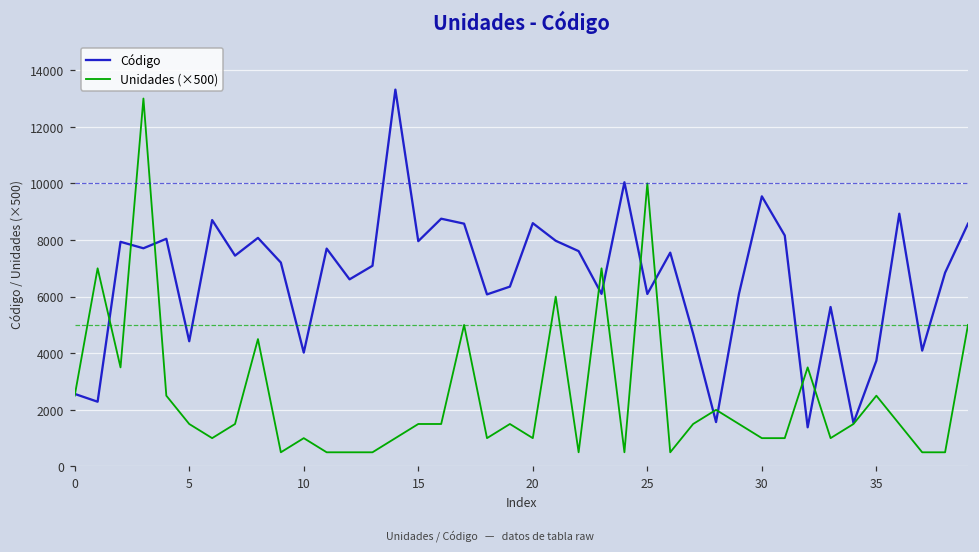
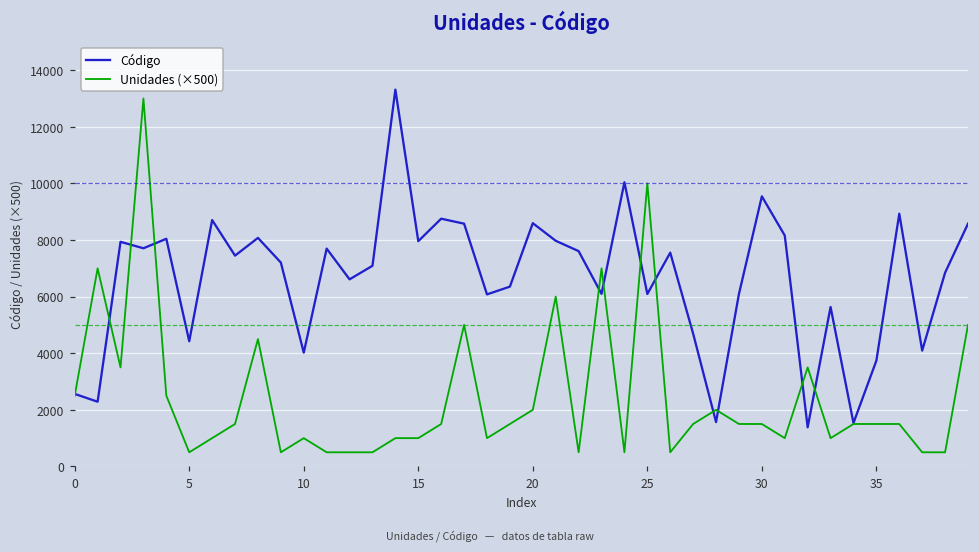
Unidades (×500), 5: 1500 -> 500
Unidades (×500), 15: 1500 -> 1000
Unidades (×500), 20: 1000 -> 2000
Unidades (×500), 30: 1000 -> 1500
Unidades (×500), 35: 2500 -> 1500
